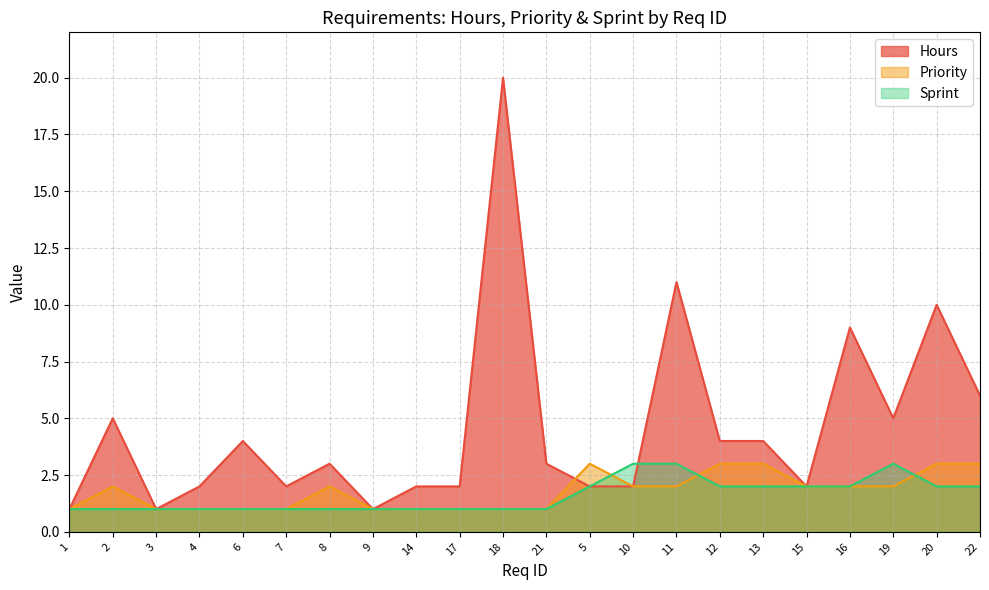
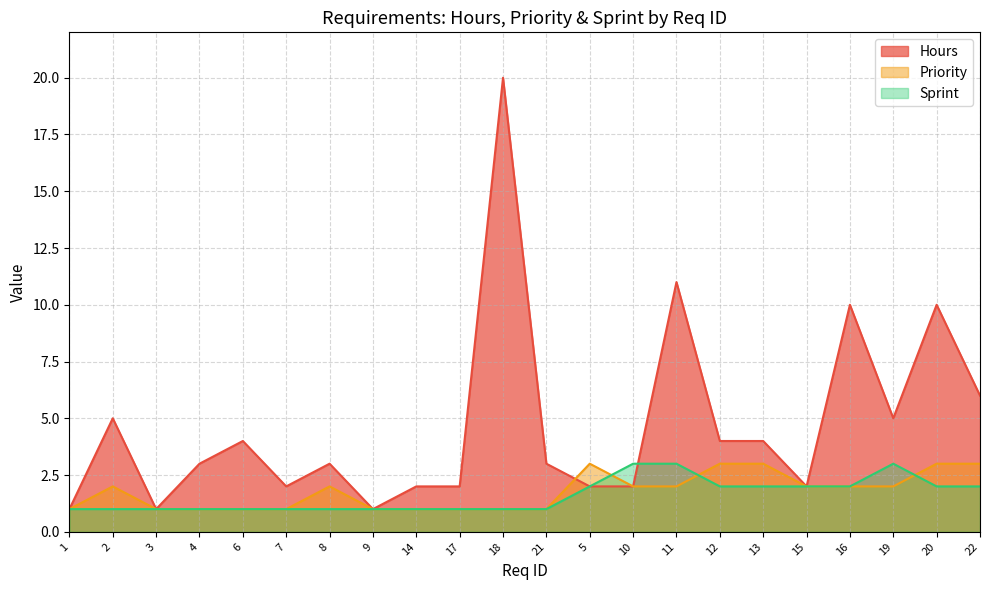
Hours, 4: 2 -> 3
Hours, 16: 9 -> 10
